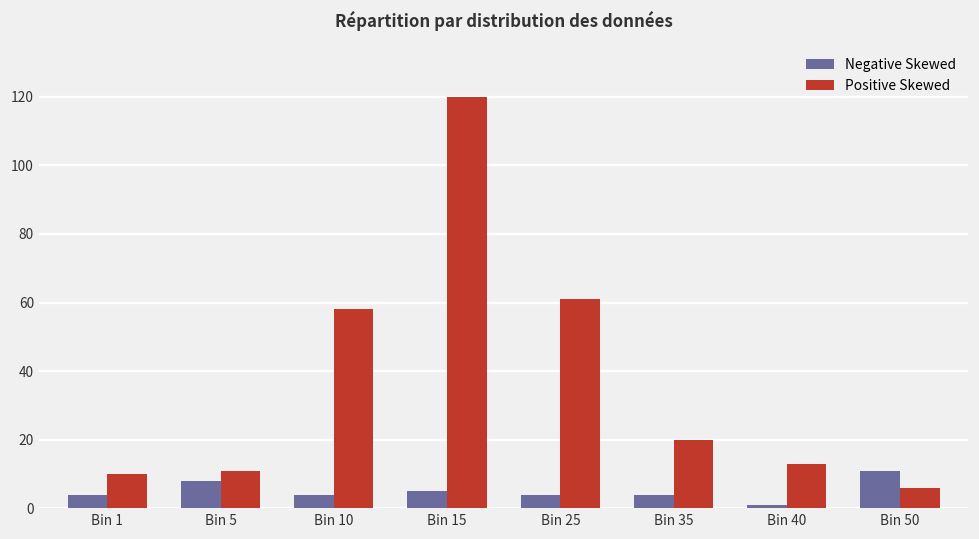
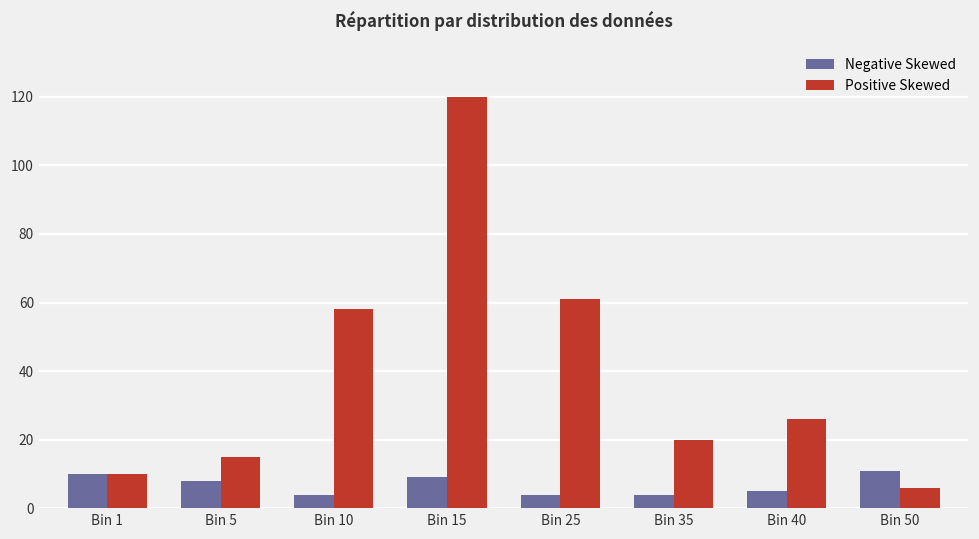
Negative Skewed, Bin 1: 4 -> 10
Positive Skewed, Bin 5: 11 -> 15
Negative Skewed, Bin 15: 5 -> 9
Negative Skewed, Bin 40: 1 -> 5
Positive Skewed, Bin 40: 13 -> 26
